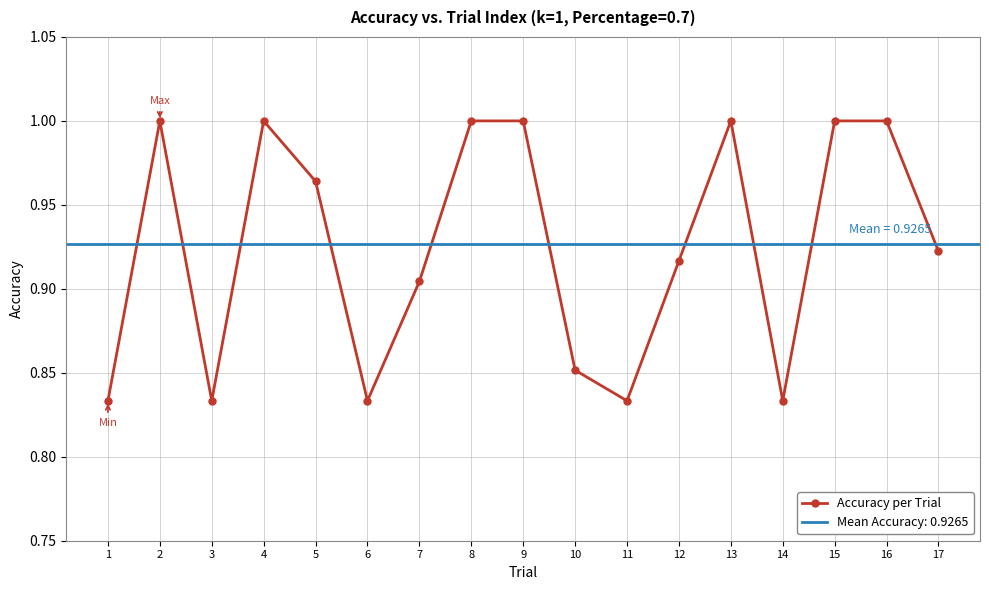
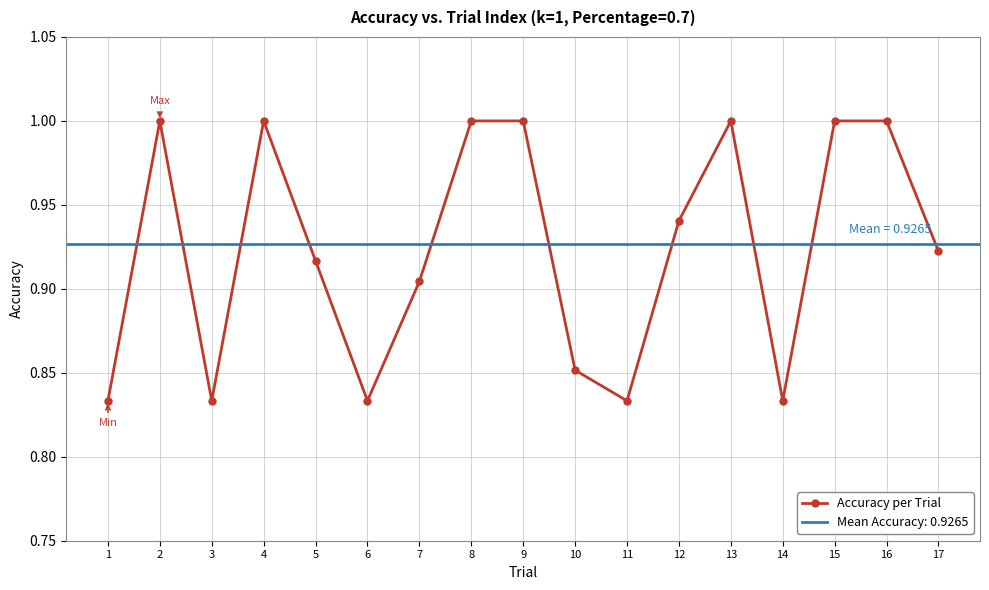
5: 0.964 -> 0.917
12: 0.917 -> 0.941
